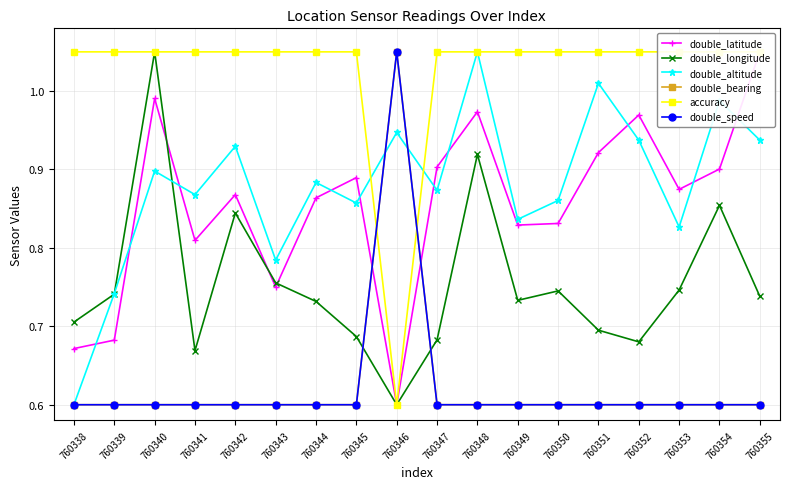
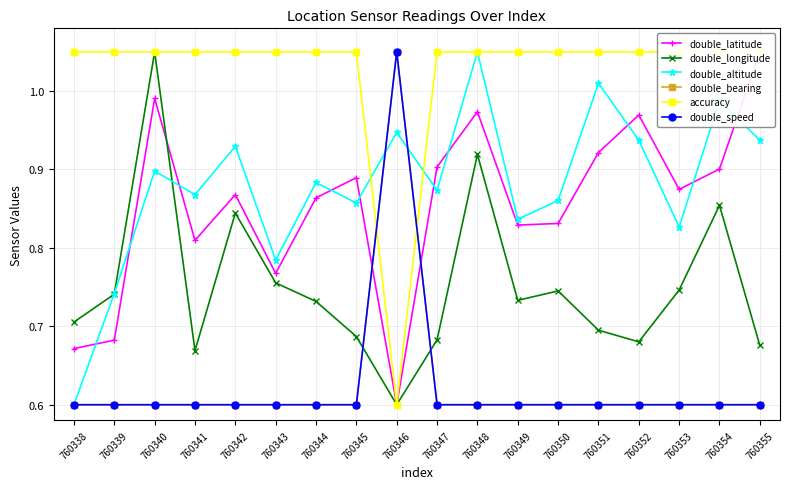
double_latitude, 760343: 0.75 -> 0.77
double_longitude, 760355: 0.74 -> 0.68
